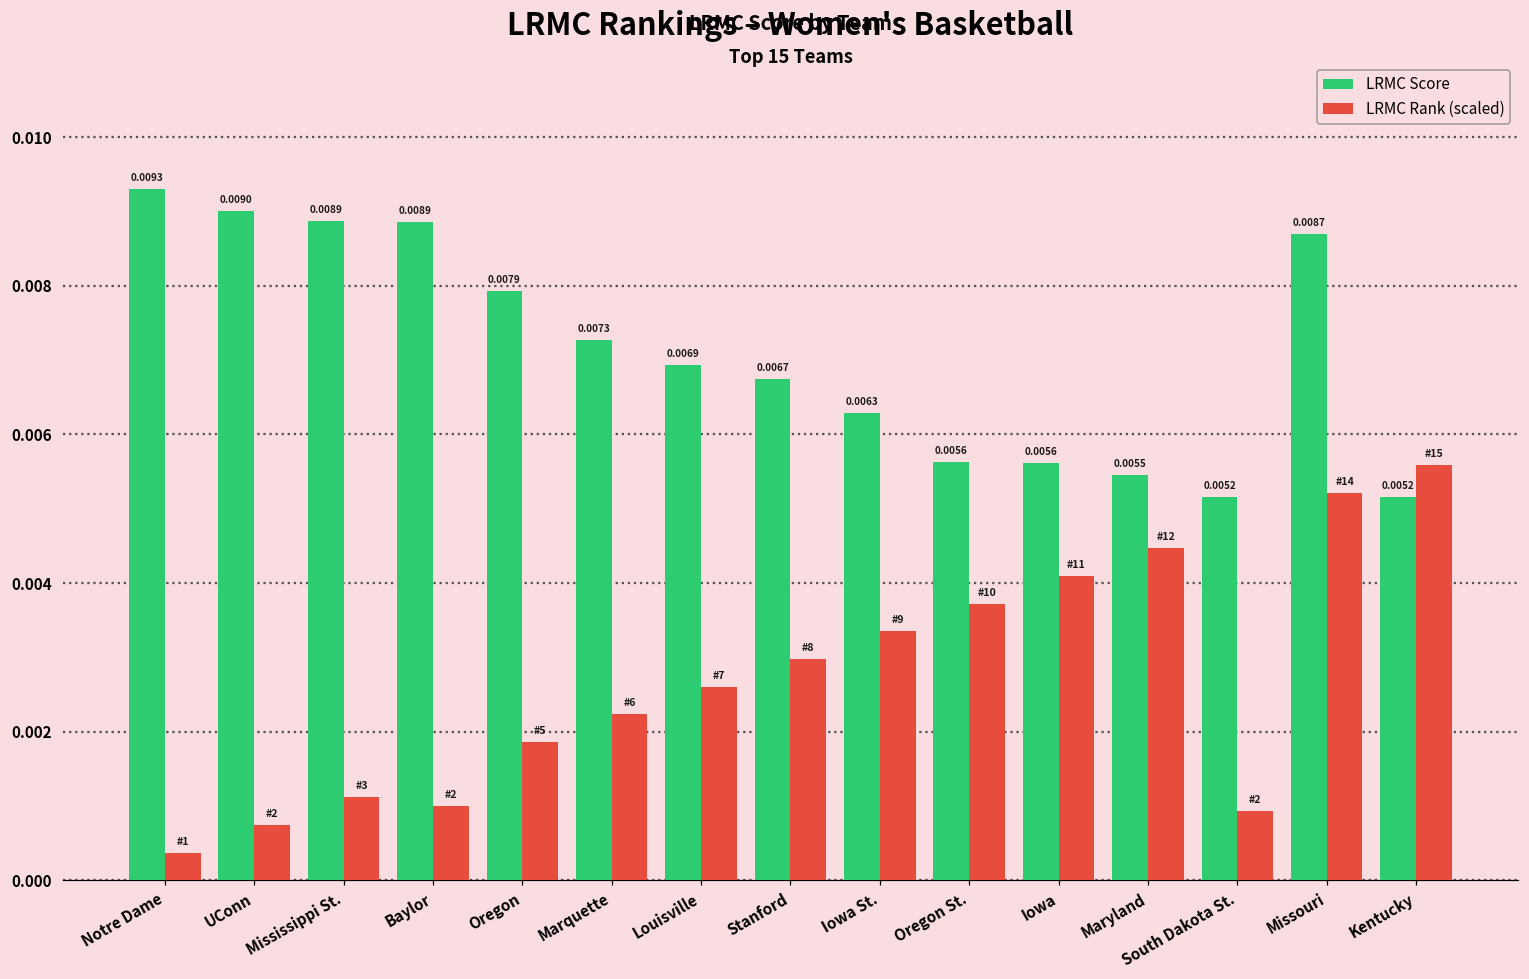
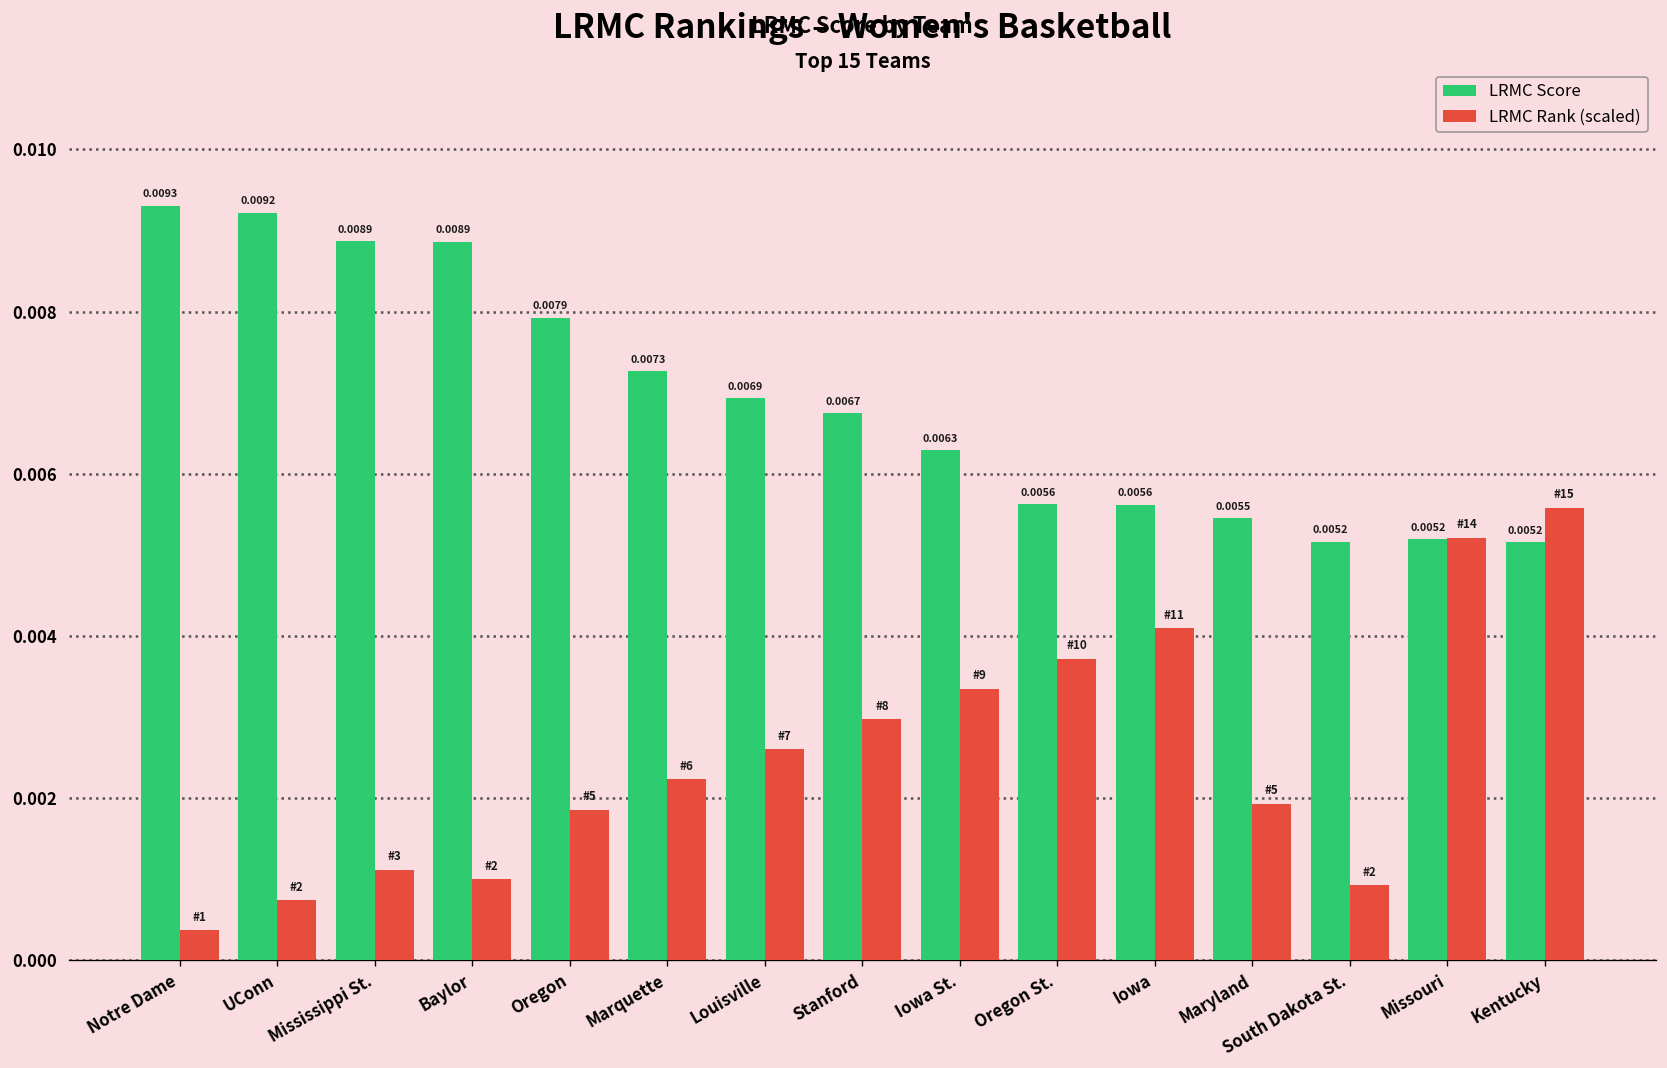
LRMC Score, UConn: 0.0090 -> 0.0092
LRMC Rank (scaled), Maryland: 12 -> 5
LRMC Score, Missouri: 0.0087 -> 0.0052
